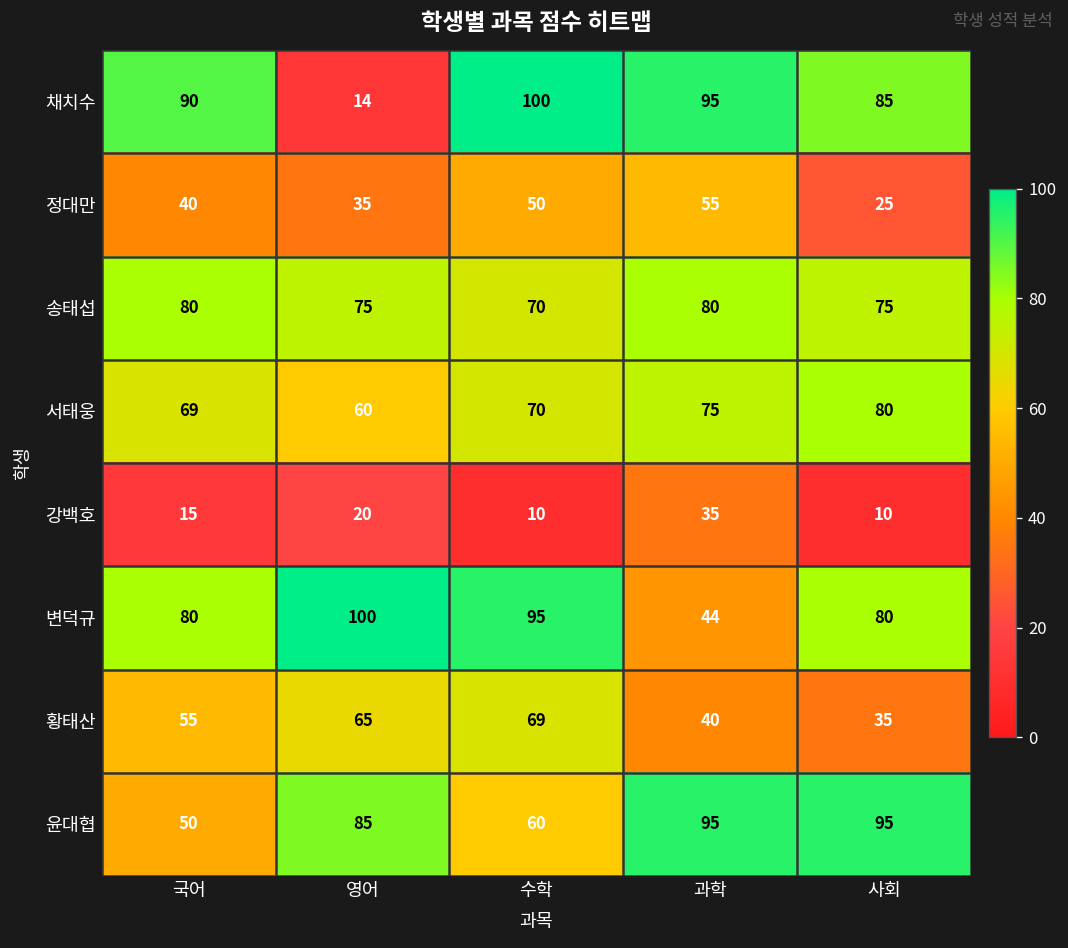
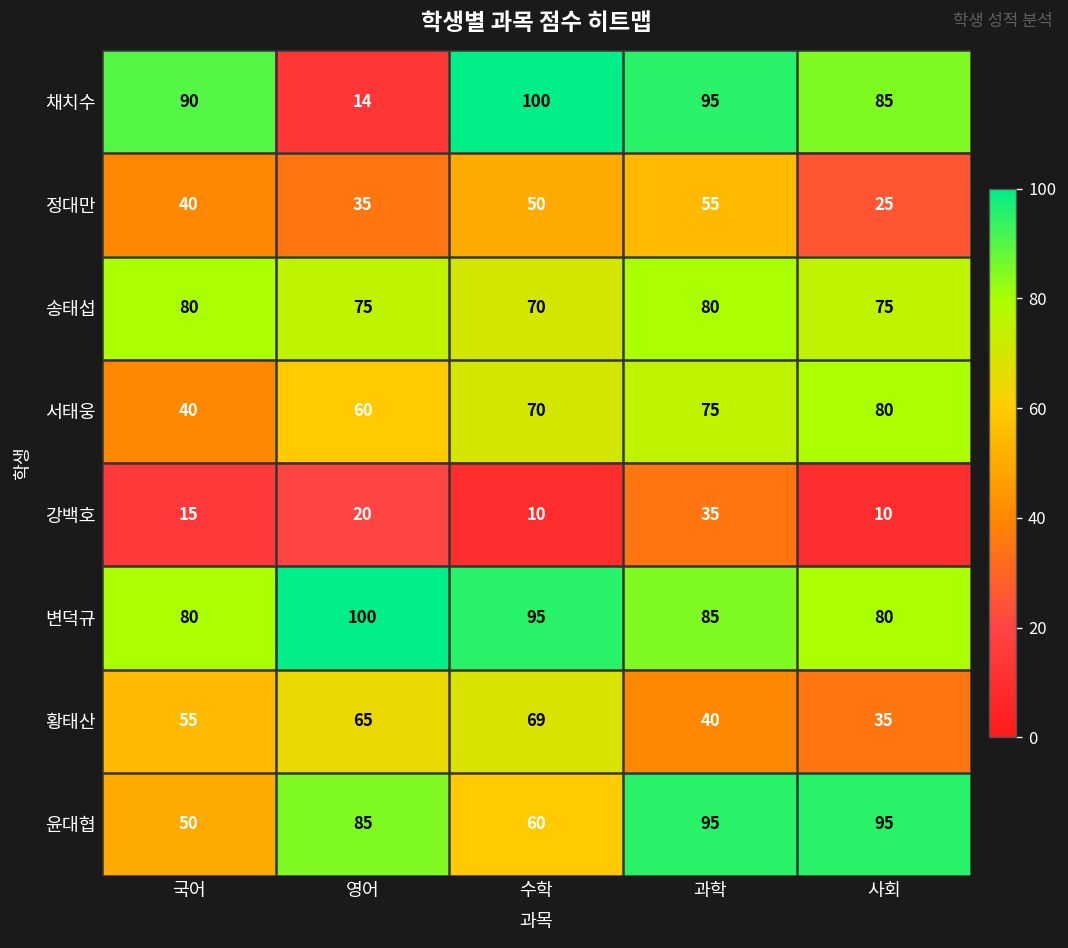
서태웅, 국어: 69 -> 40
변덕규, 과학: 44 -> 85
